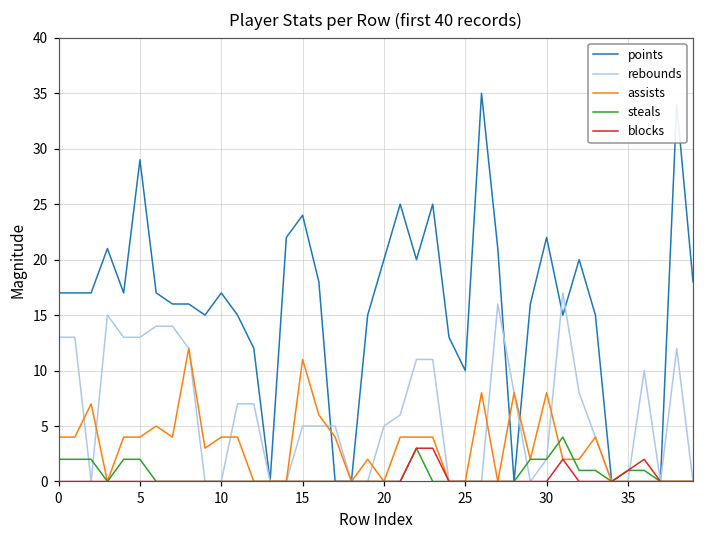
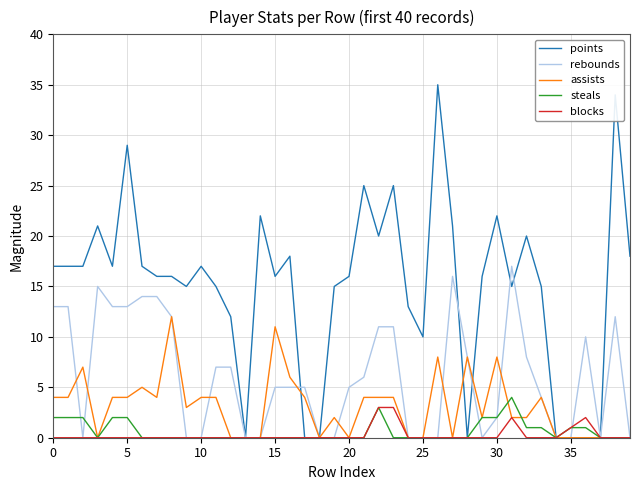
points, 15: 24 -> 16
points, 20: 20 -> 16
